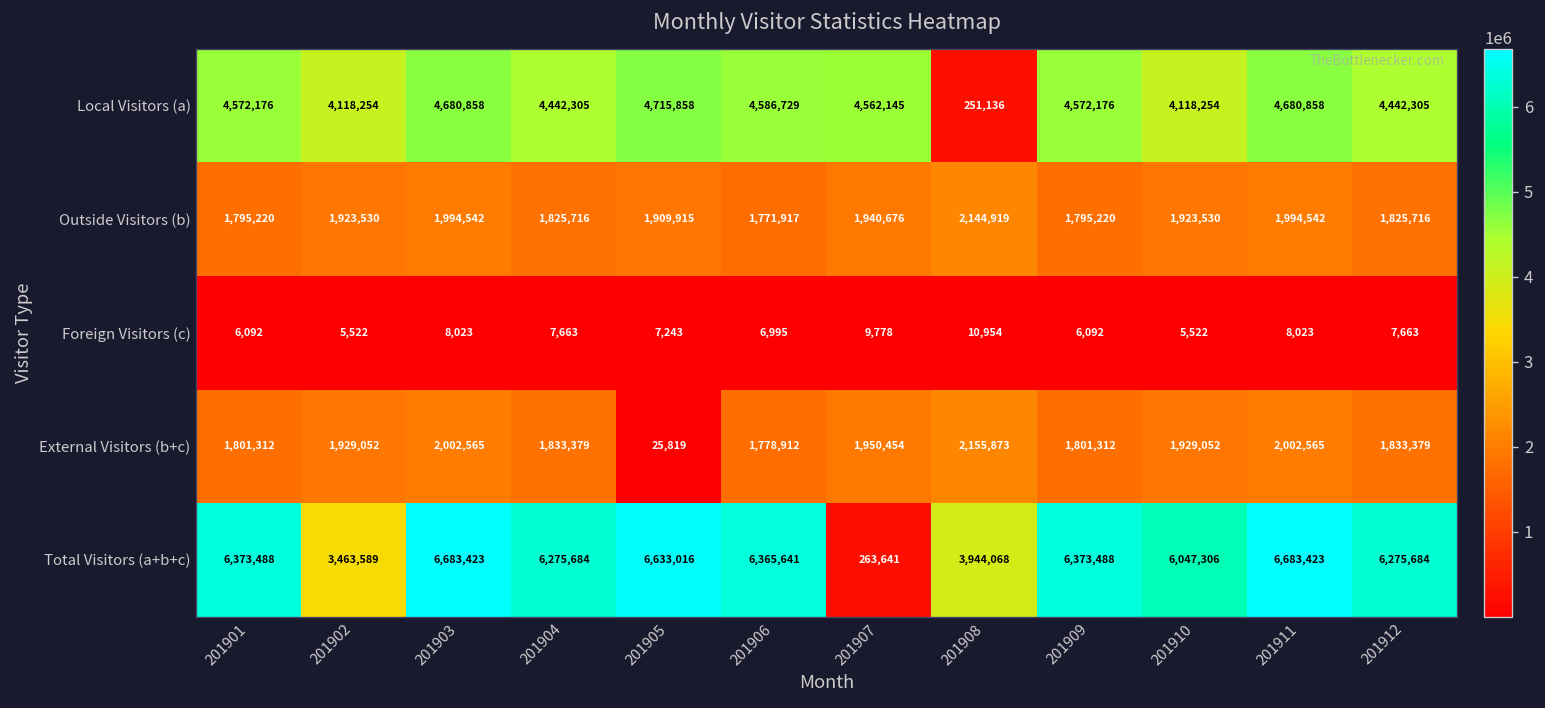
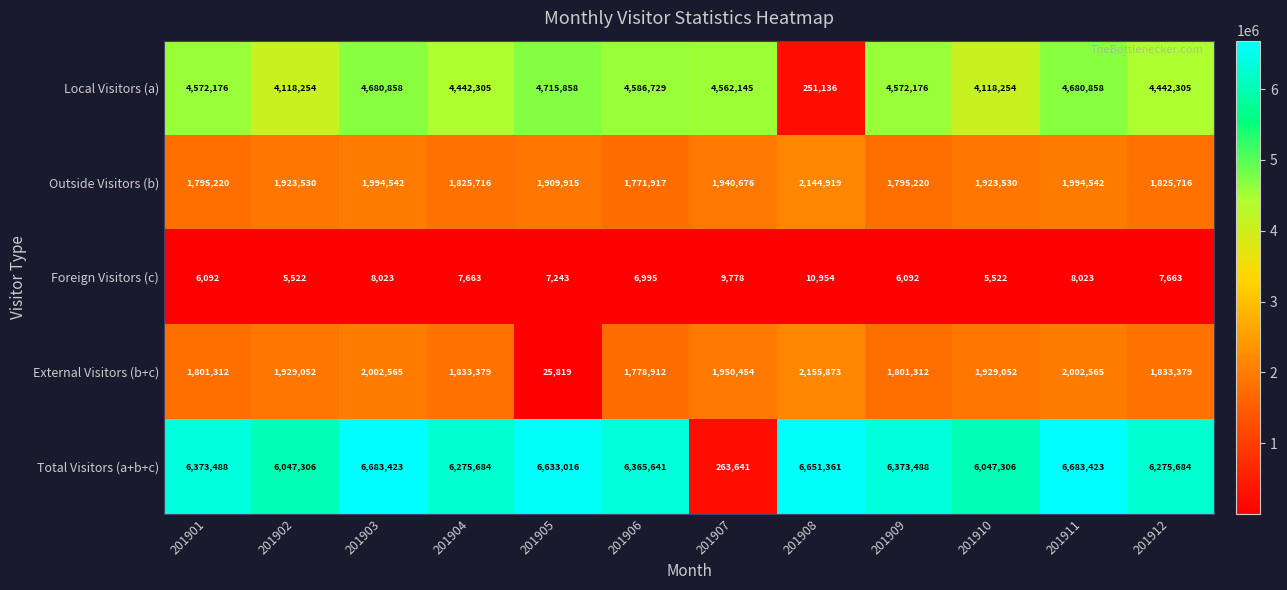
Total Visitors (a+b+c), 201902: 3,463,589 -> 6,047,306
Total Visitors (a+b+c), 201908: 3,944,068 -> 6,651,361
